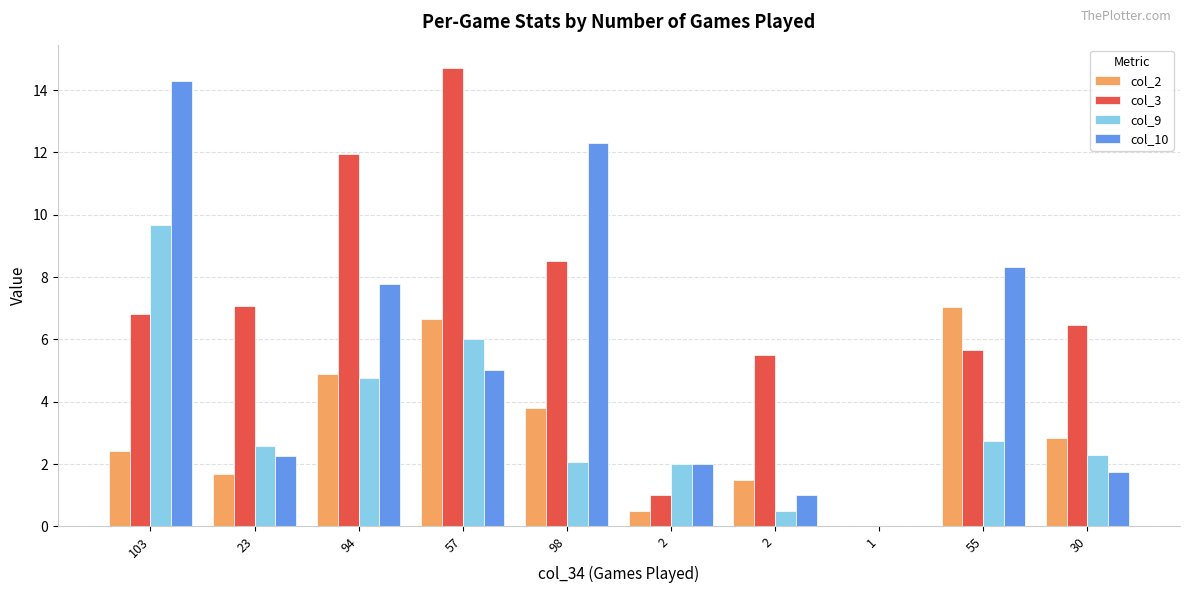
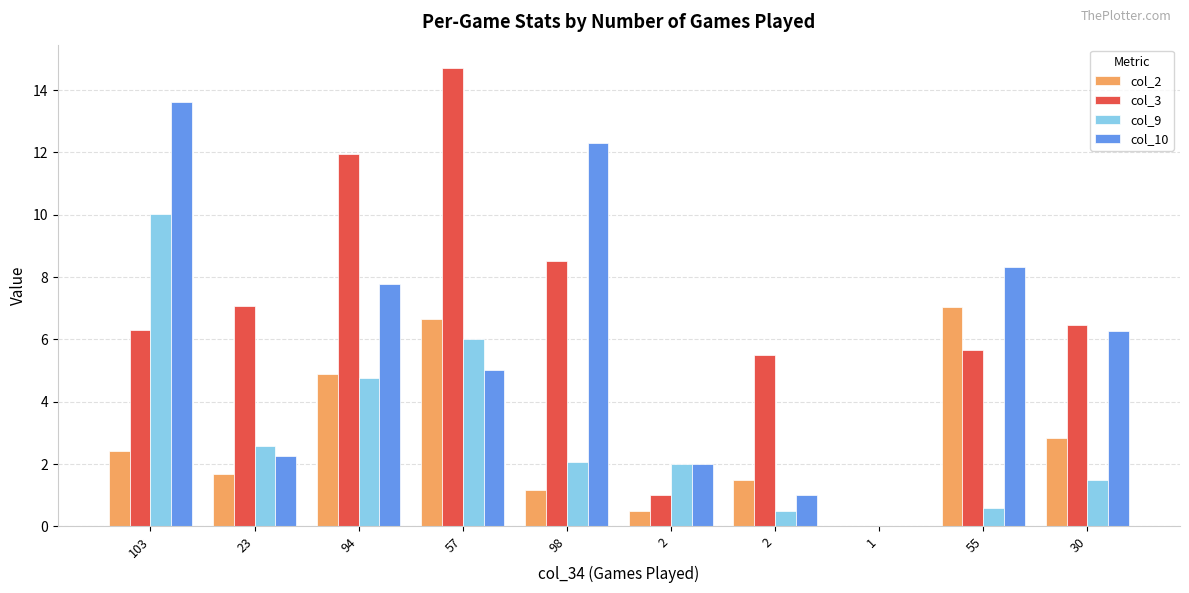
col_3, 103: 6.8 -> 6.3
col_9, 103: 9.7 -> 10.0
col_10, 103: 14.3 -> 13.6
col_2, 98: 3.8 -> 1.2
col_9, 55: 2.7 -> 0.6
col_9, 30: 2.3 -> 1.5
col_10, 30: 1.7 -> 6.3
